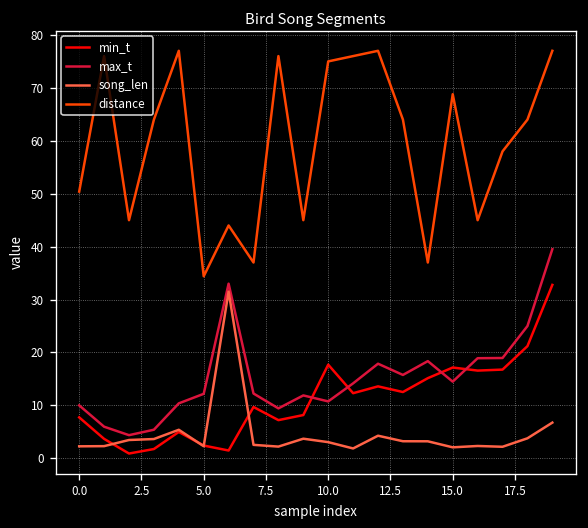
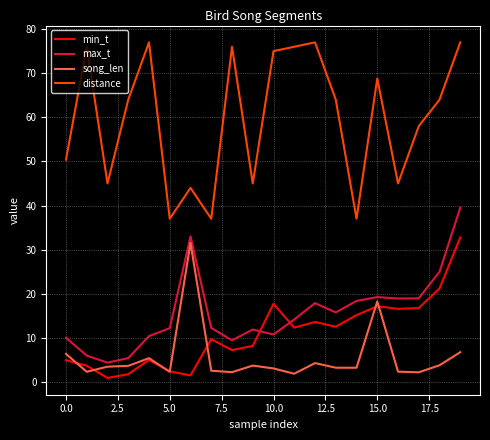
min_t, 0.0: 8 -> 5
song_len, 0.0: 2 -> 6
distance, 5.0: 34 -> 37
max_t, 15.0: 14 -> 19
song_len, 15.0: 2 -> 18
